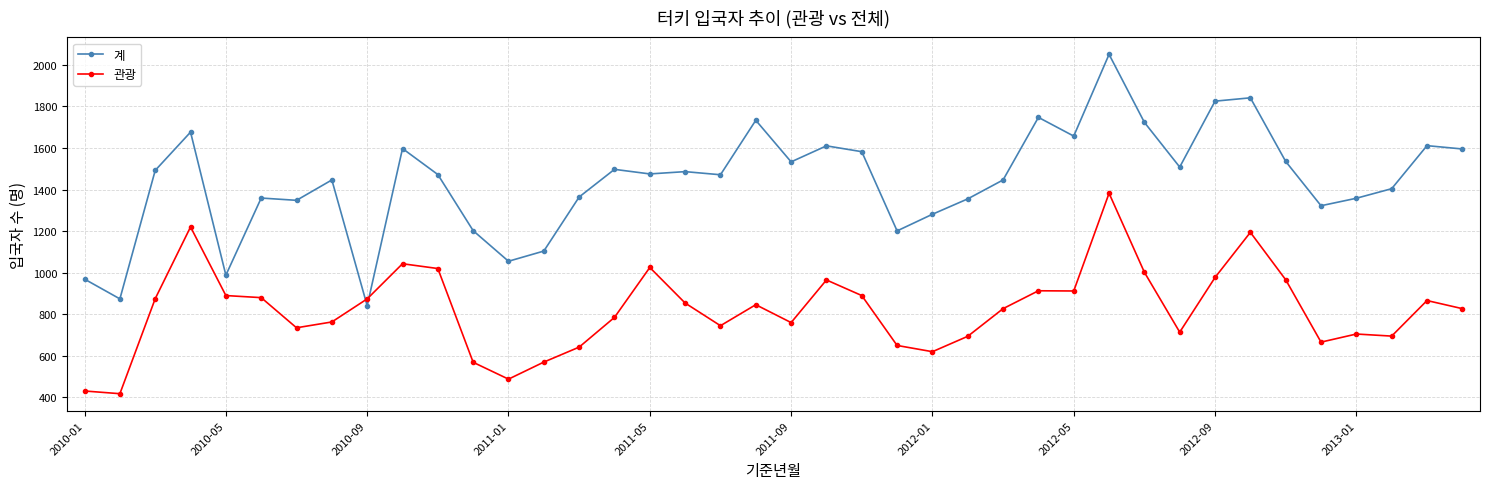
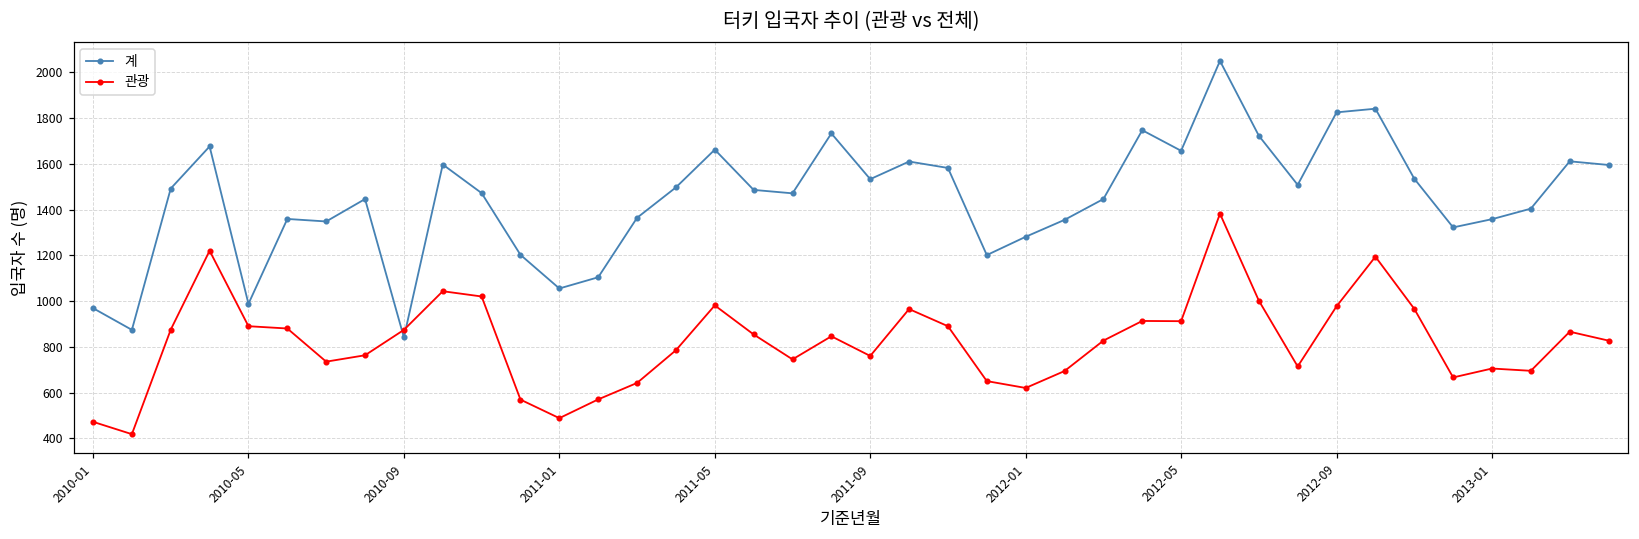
관광, 2010-01: 430 -> 470
계, 2011-05: 1480 -> 1660
관광, 2011-05: 1030 -> 980
